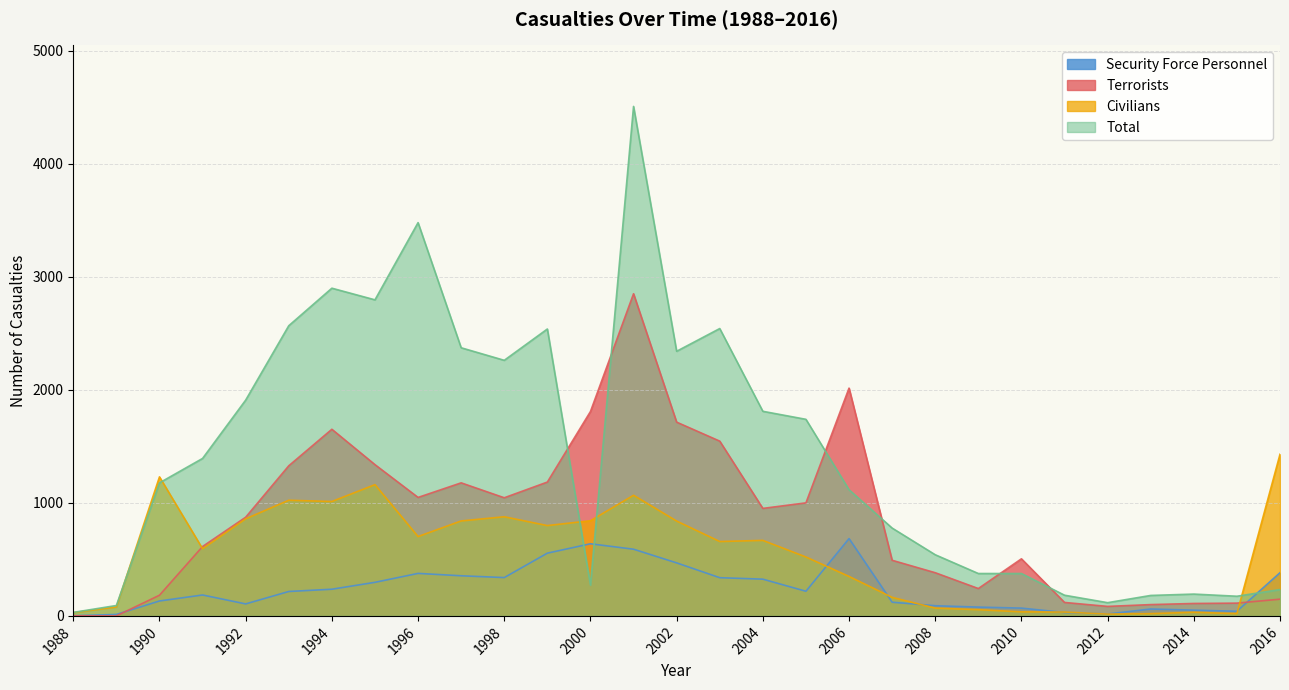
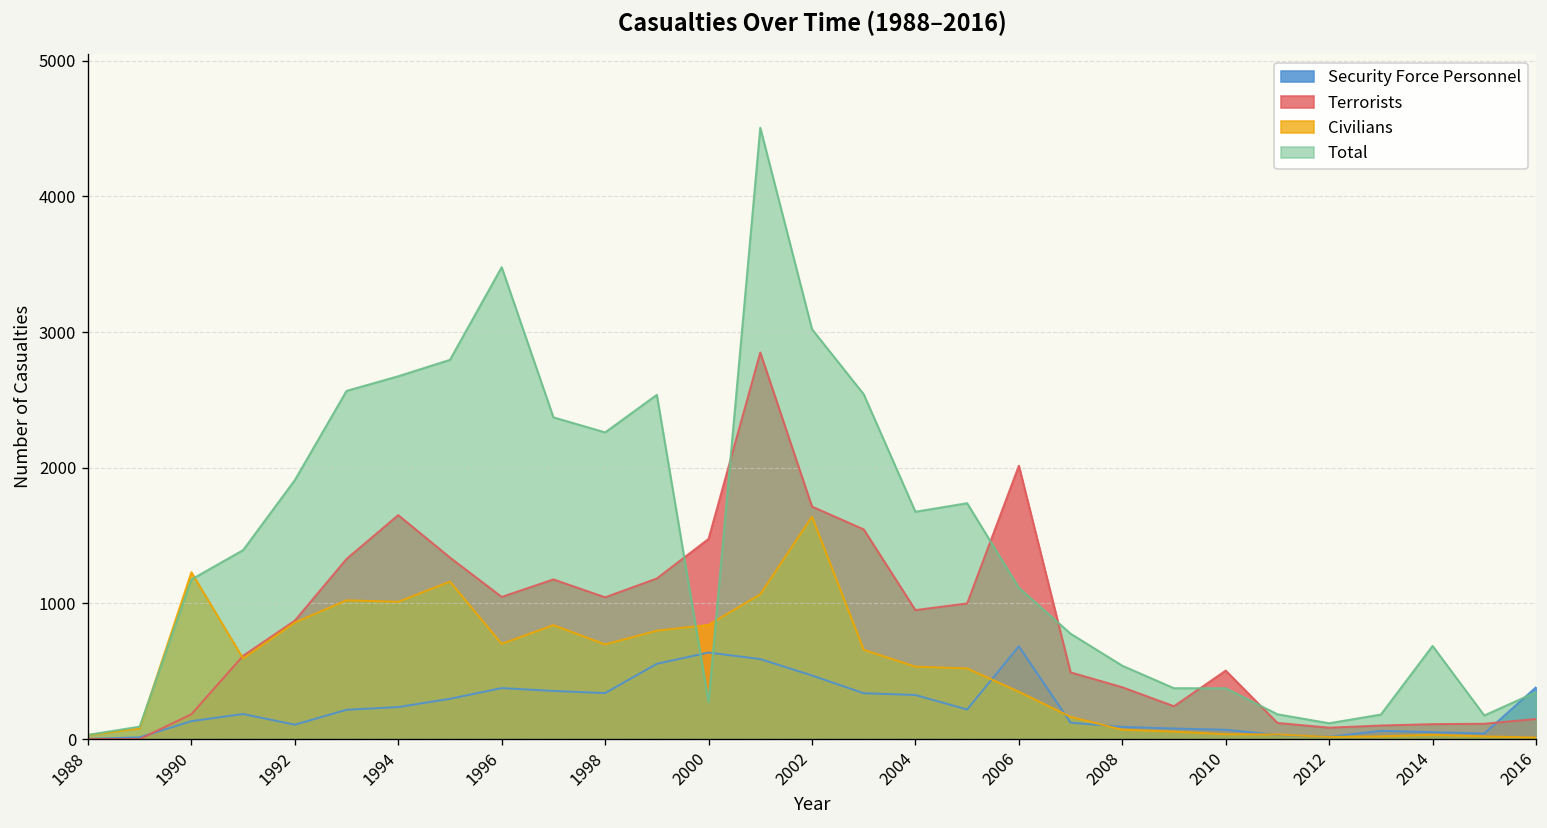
Total, 1994: 2900 -> 2680
Civilians, 1998: 880 -> 700
Terrorists, 2000: 1810 -> 1480
Civilians, 2002: 840 -> 1640
Total, 2002: 2340 -> 3020
Civilians, 2004: 670 -> 530
Total, 2004: 1810 -> 1680
Total, 2014: 190 -> 690
Civilians, 2016: 1430 -> 10
Total, 2016: 230 -> 350
